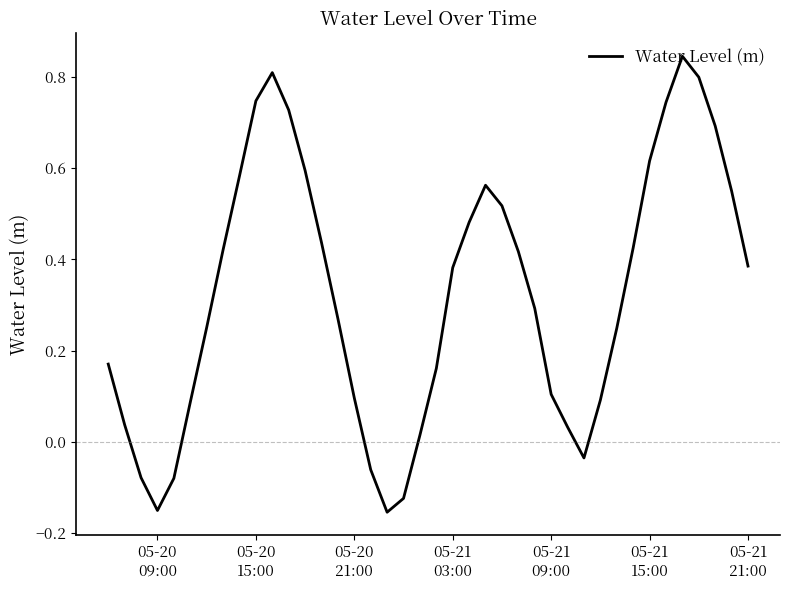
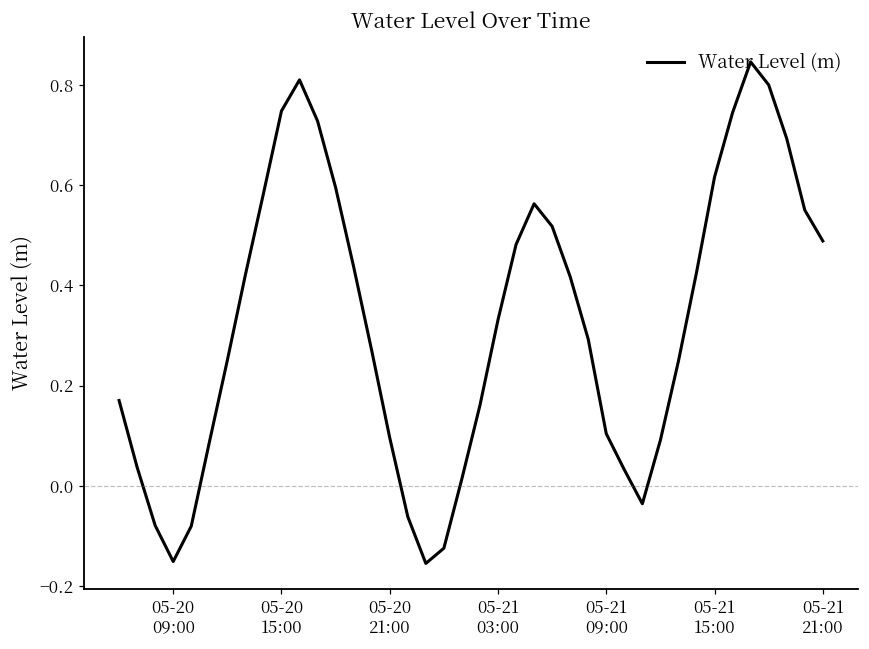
05-21 03:00: 0.38 -> 0.33
05-21 21:00: 0.39 -> 0.49
